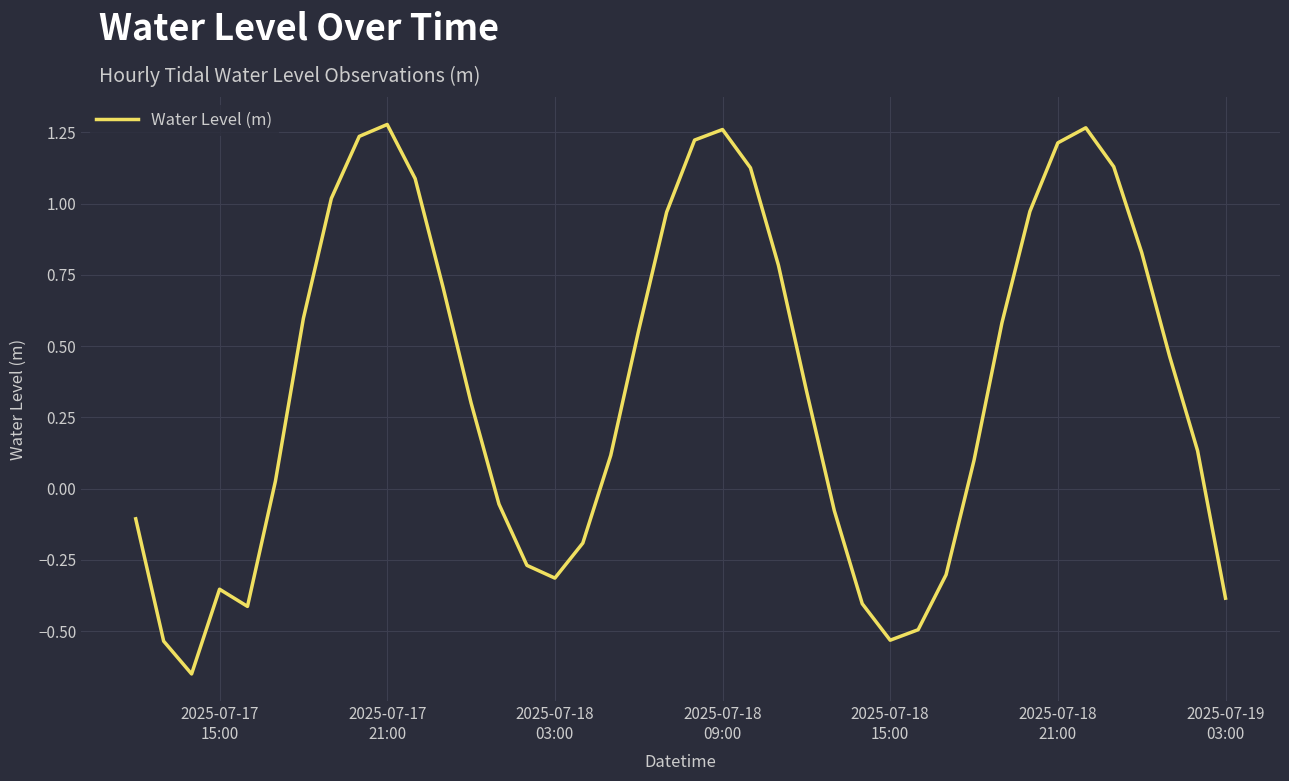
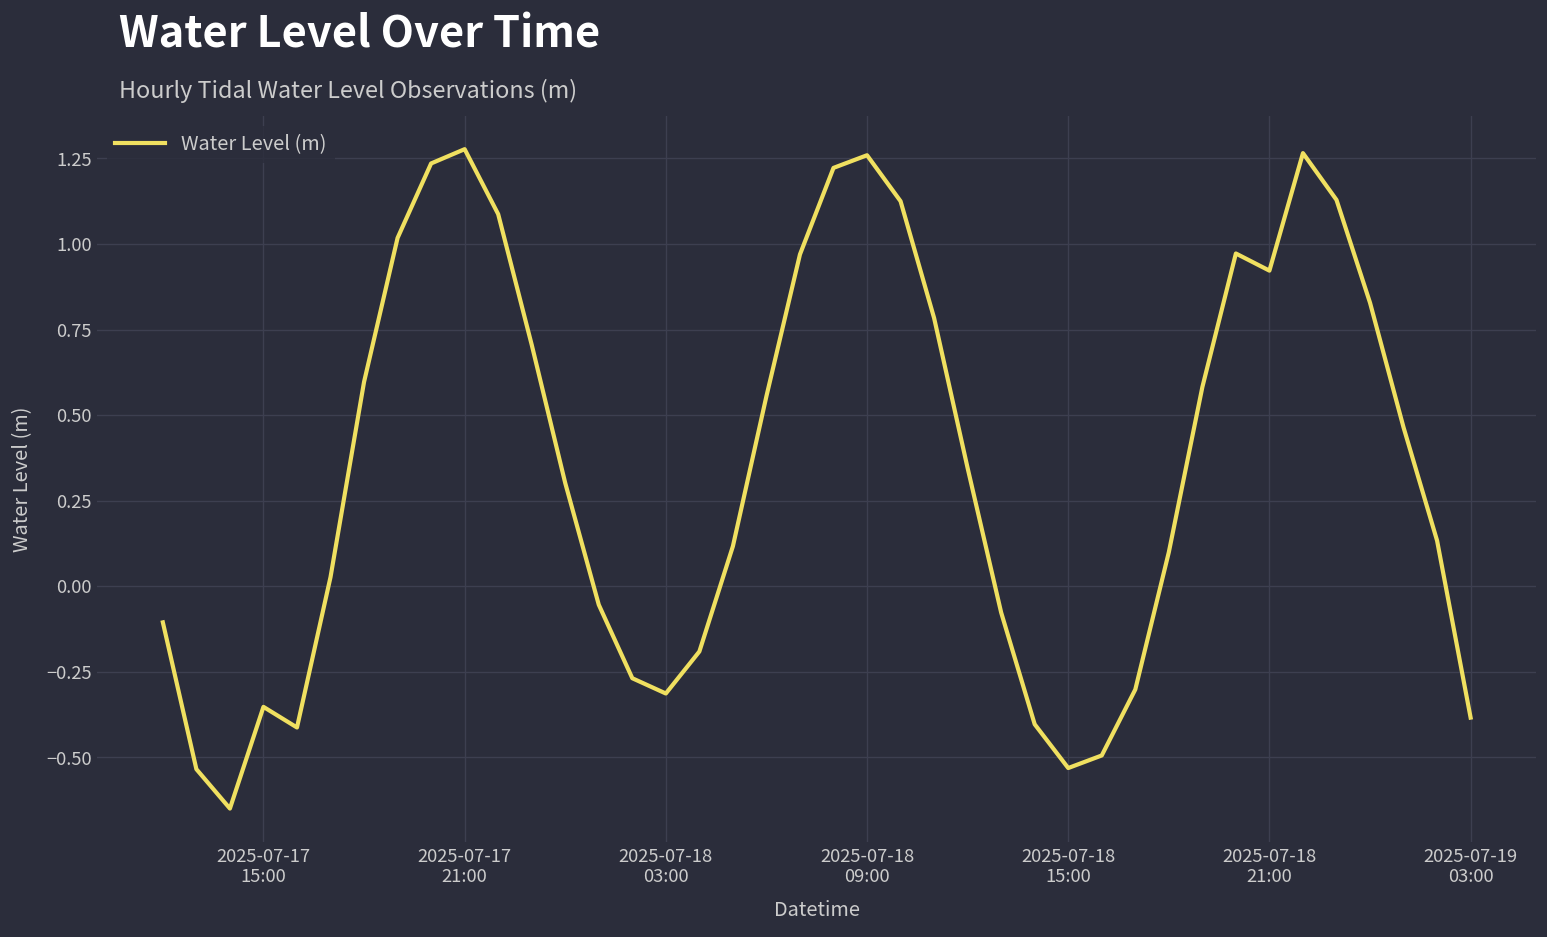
2025-07-18 21:00: 1.21 -> 0.92
